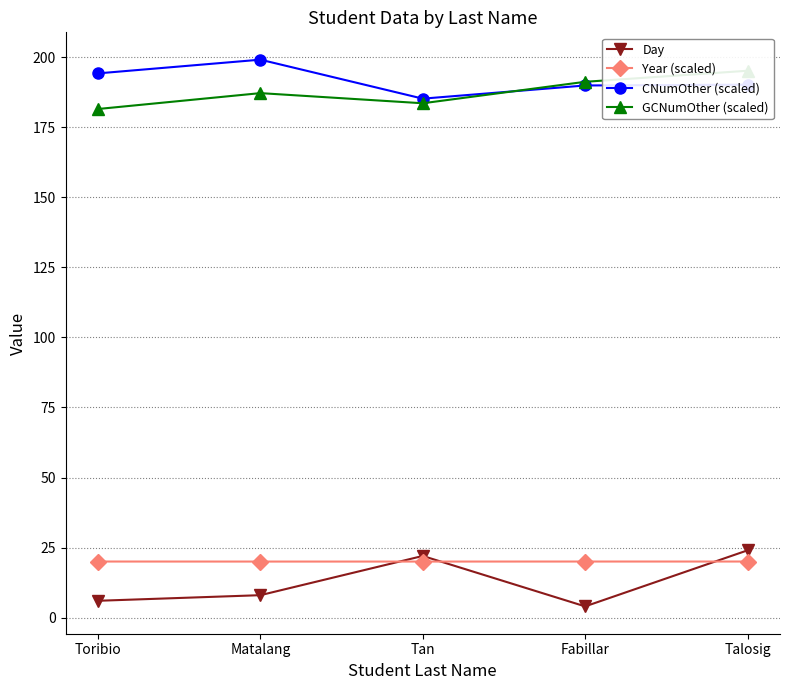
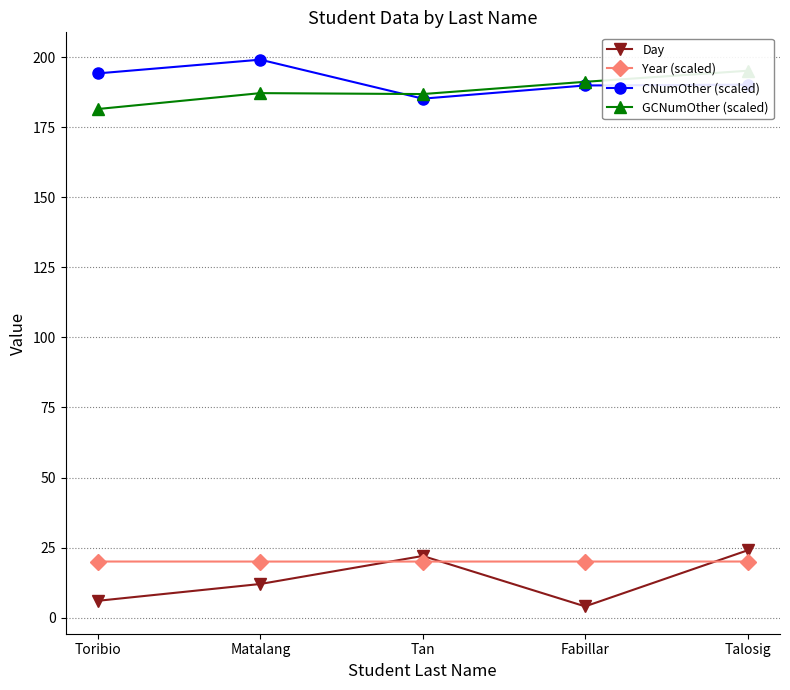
Day, Matalang: 8 -> 12
GCNumOther (scaled), Tan: 184 -> 187
